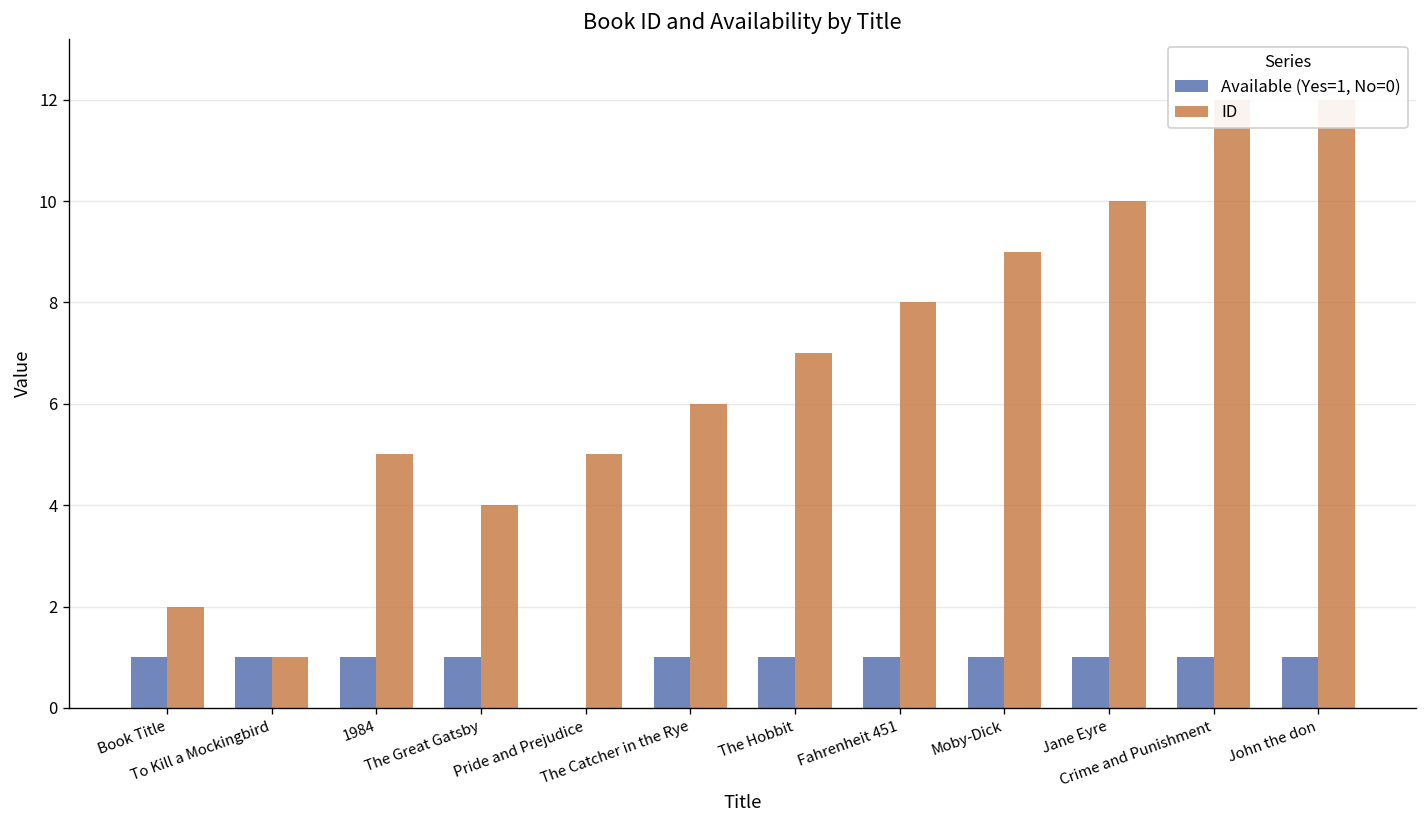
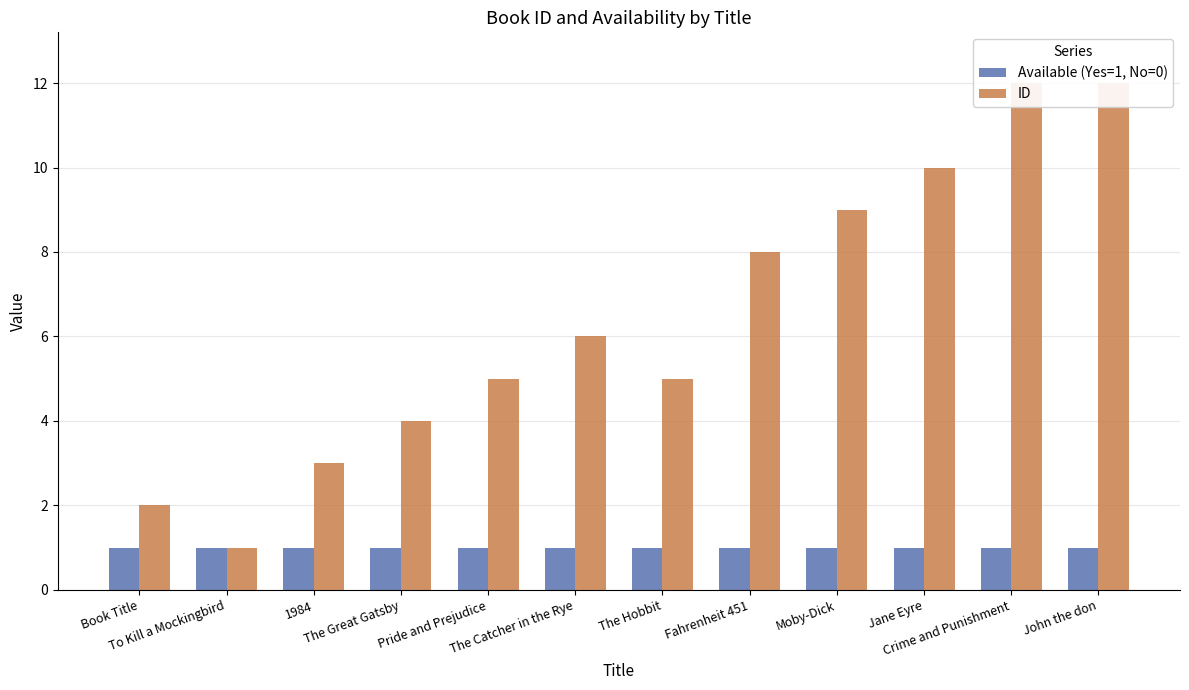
ID, 1984: 5 -> 3
Available (Yes=1, No=0), Pride and Prejudice: 0 -> 1
ID, The Hobbit: 7 -> 5
